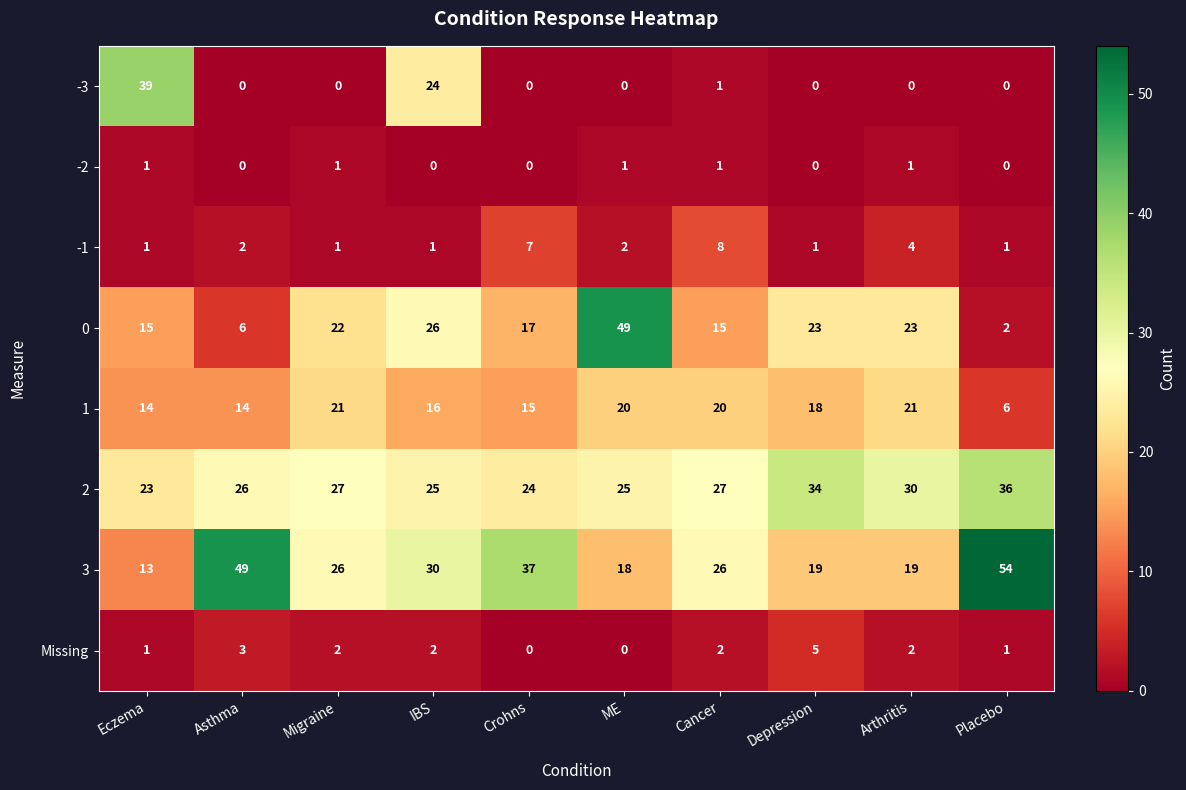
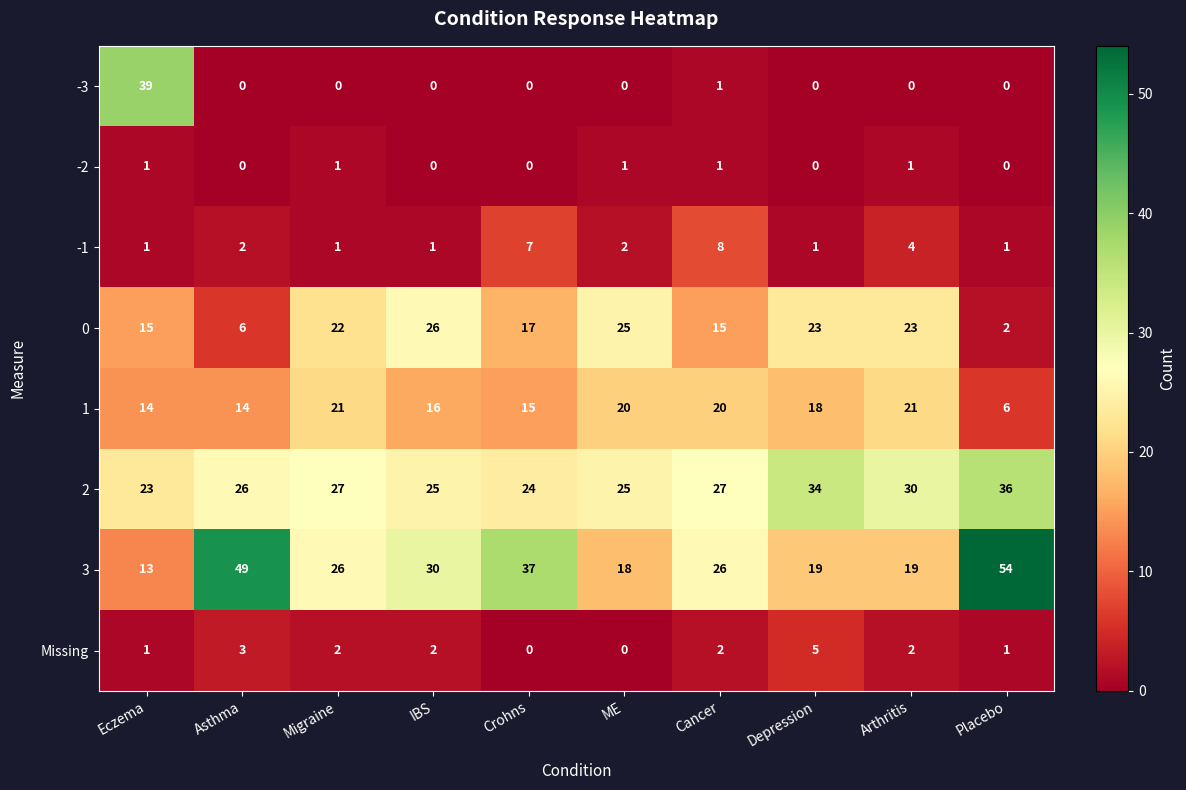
-3, IBS: 24 -> 0
0, ME: 49 -> 25
